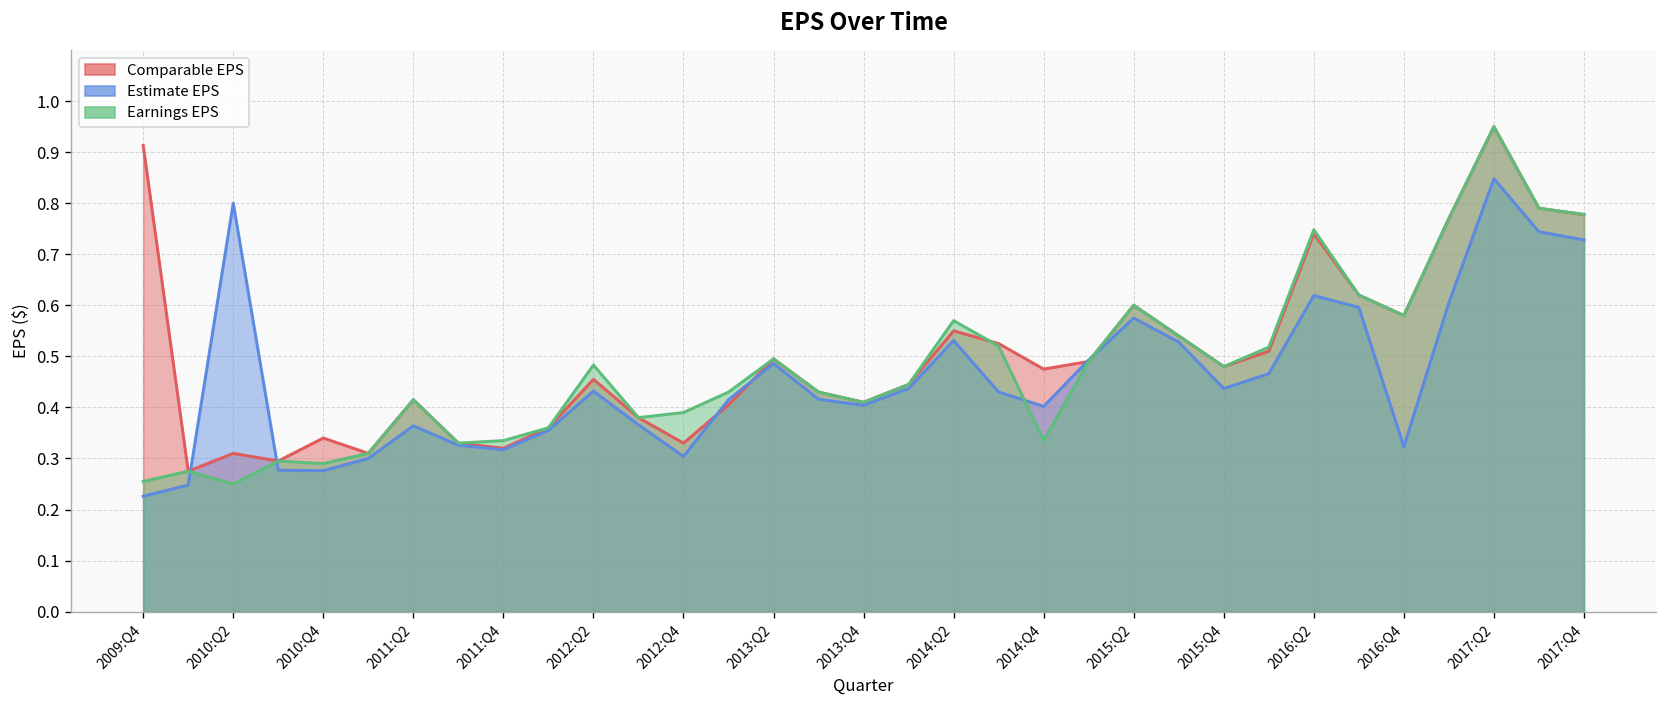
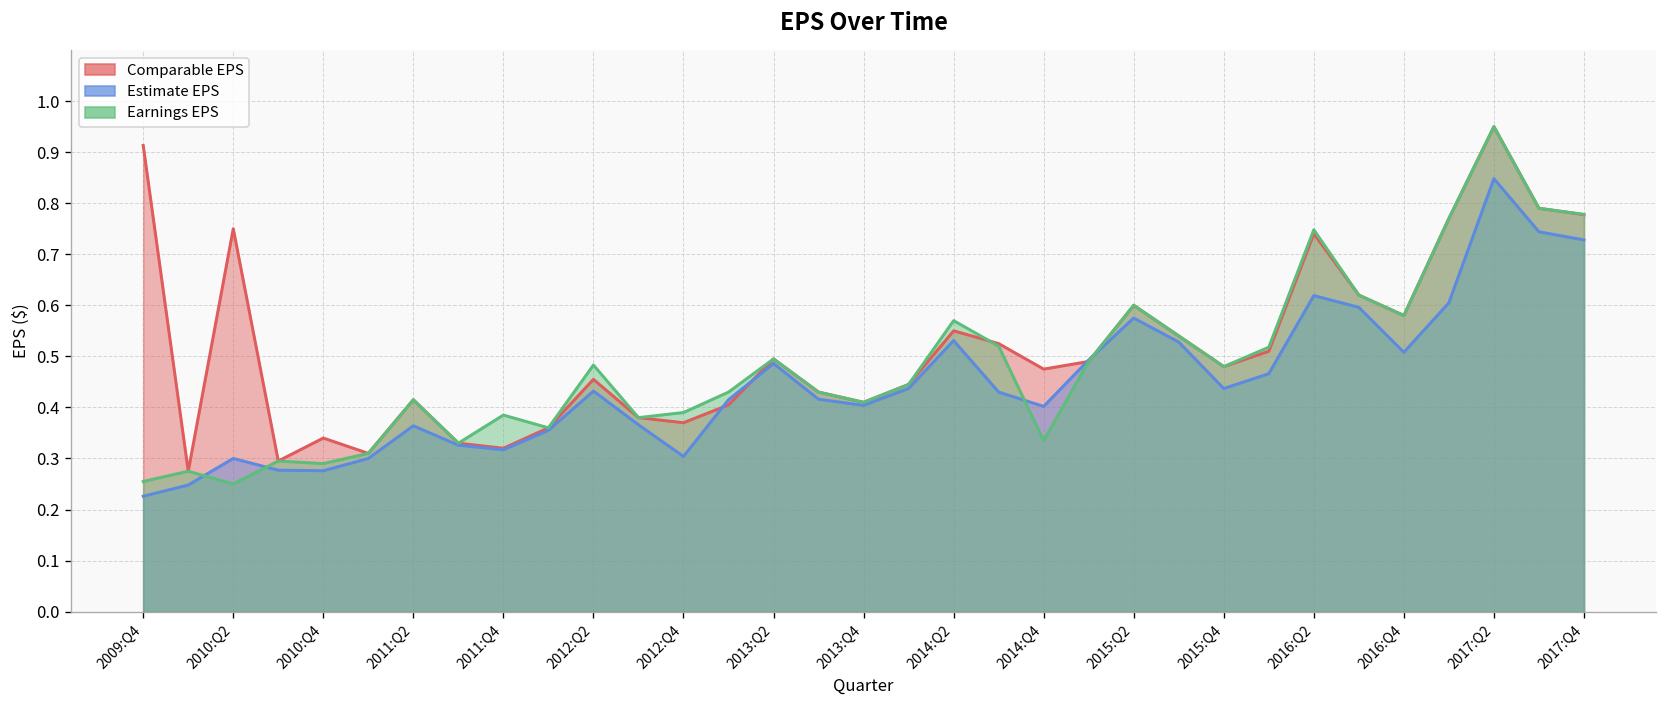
Comparable EPS, 2010:Q2: 0.31 -> 0.75
Estimate EPS, 2010:Q2: 0.8 -> 0.3
Earnings EPS, 2011:Q4: 0.34 -> 0.39
Comparable EPS, 2012:Q4: 0.33 -> 0.37
Estimate EPS, 2016:Q4: 0.32 -> 0.51
